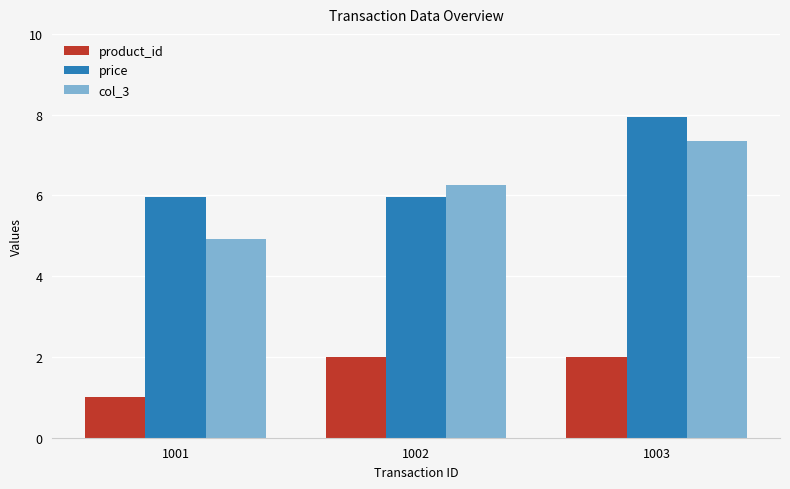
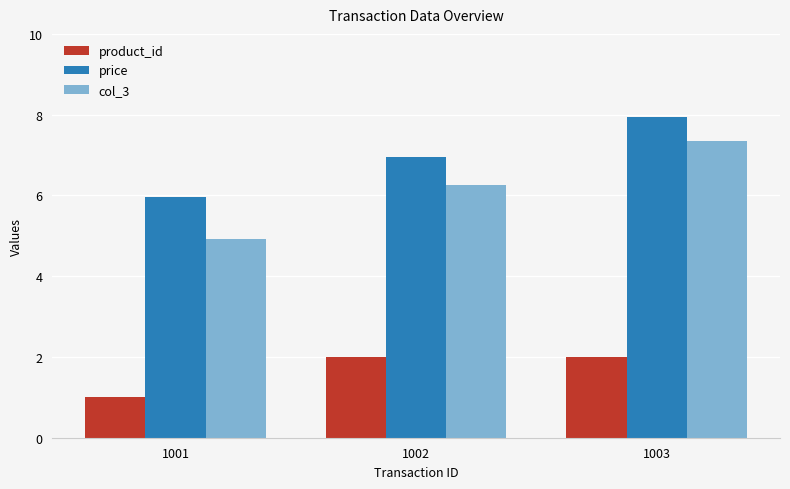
price, 1002: 6.0 -> 7.0
